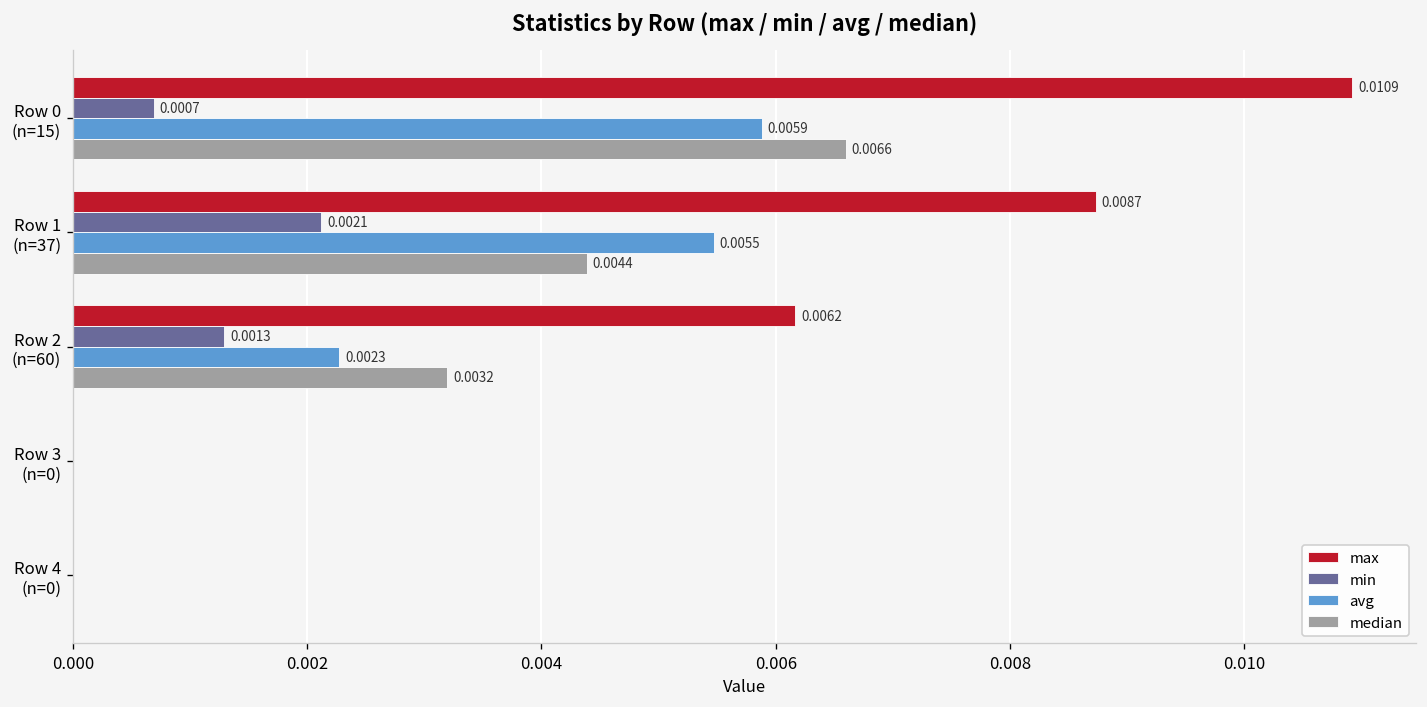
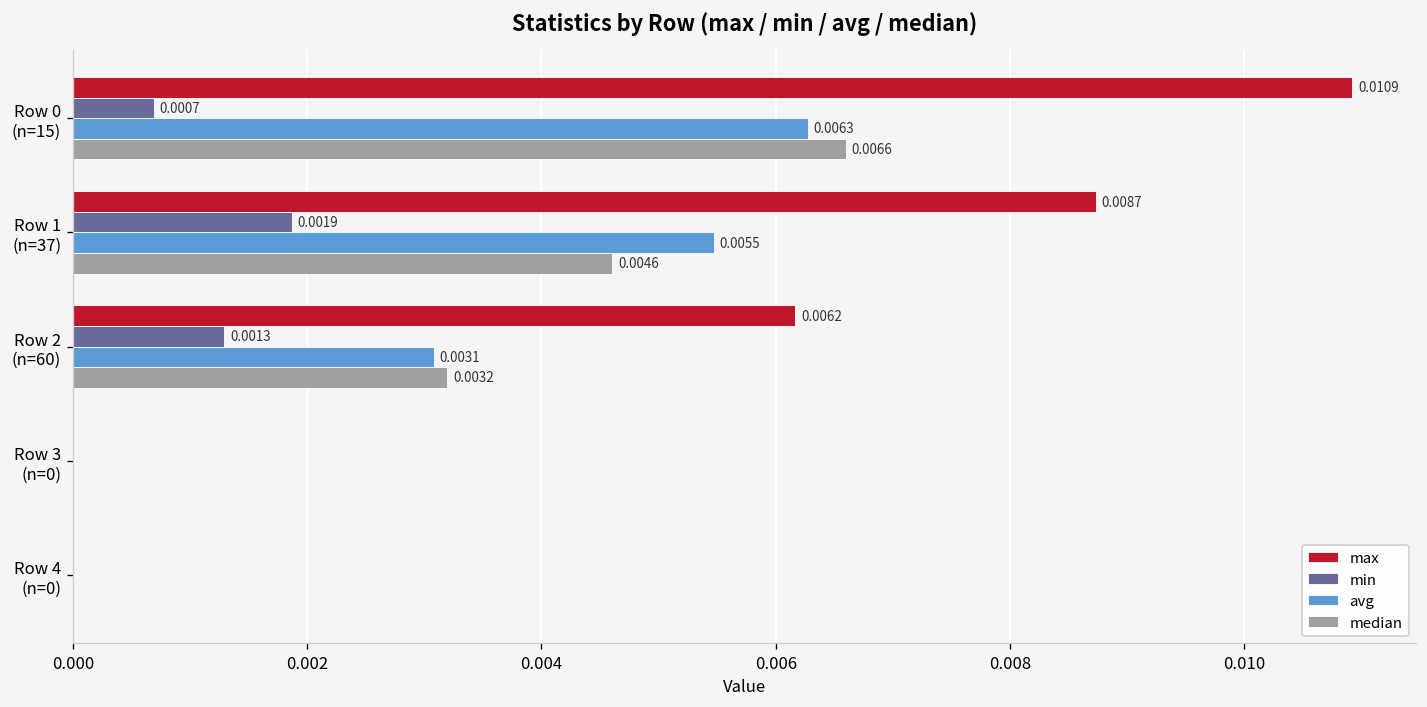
avg, Row 0 (n=15): 0.0059 -> 0.0063
min, Row 1 (n=37): 0.0021 -> 0.0019
median, Row 1 (n=37): 0.0044 -> 0.0046
avg, Row 2 (n=60): 0.0023 -> 0.0031
